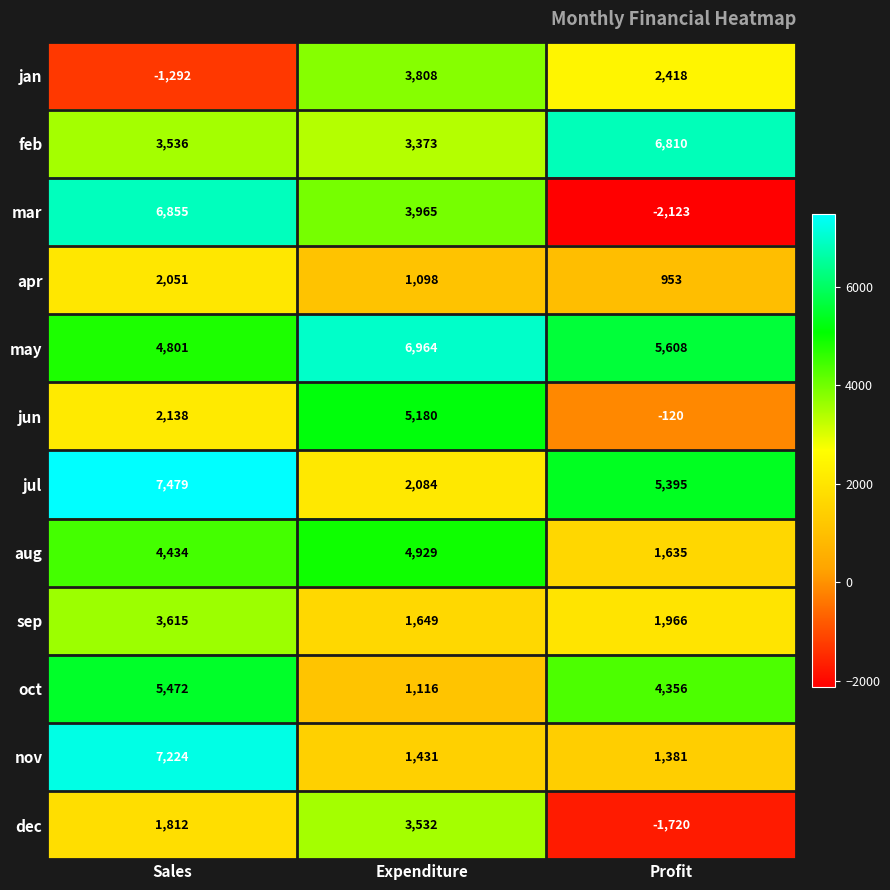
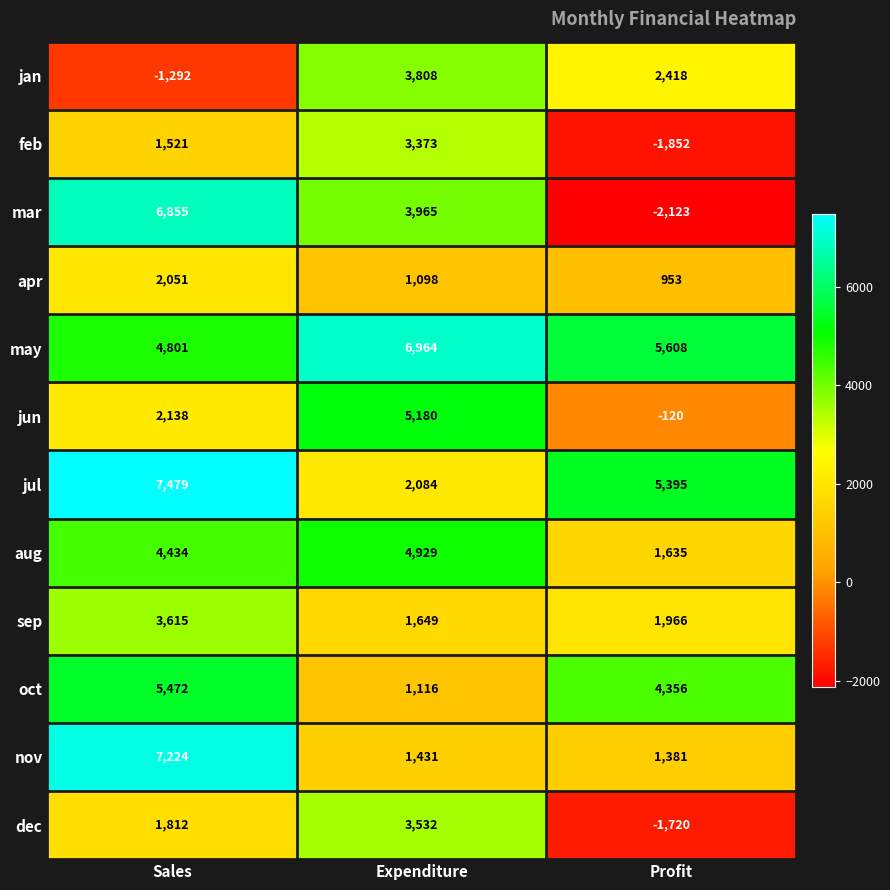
feb, Sales: 3,536 -> 1,521
feb, Profit: 6,810 -> -1,852
